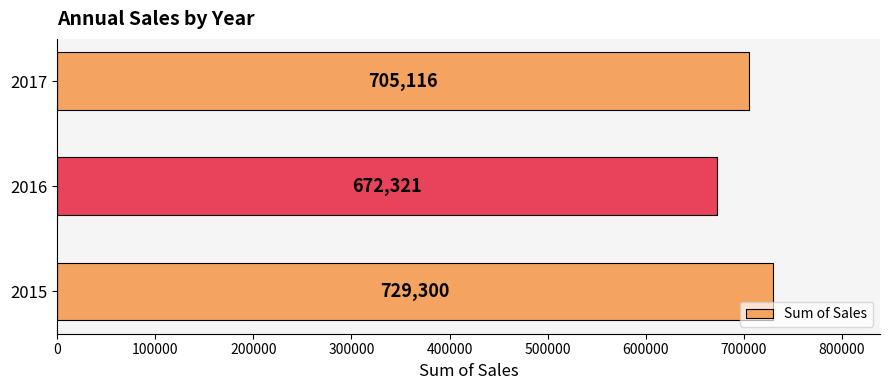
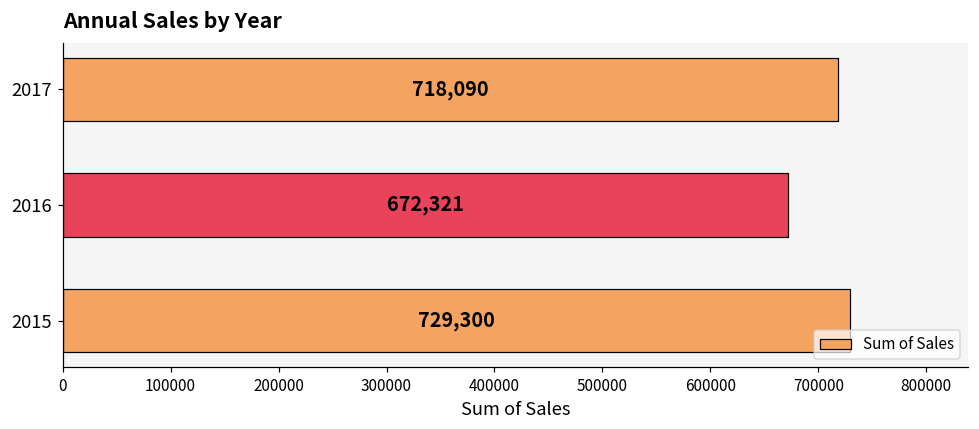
2017: 705,116 -> 718,090
